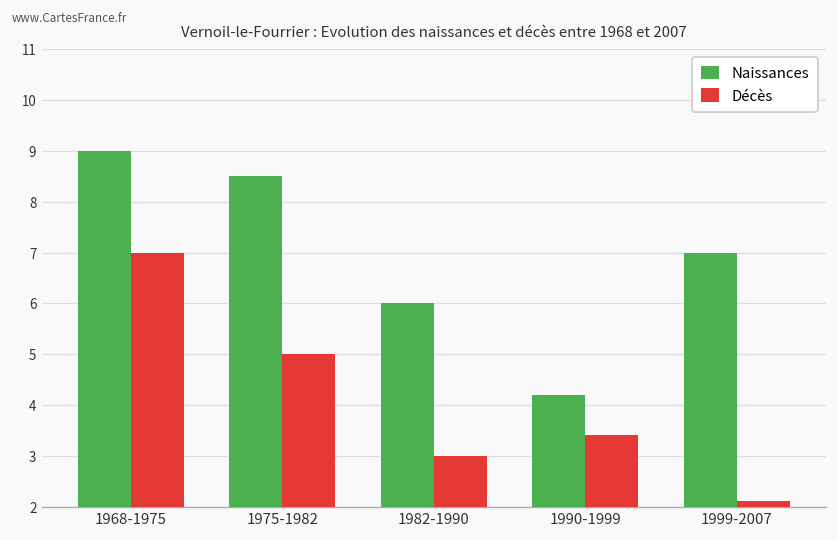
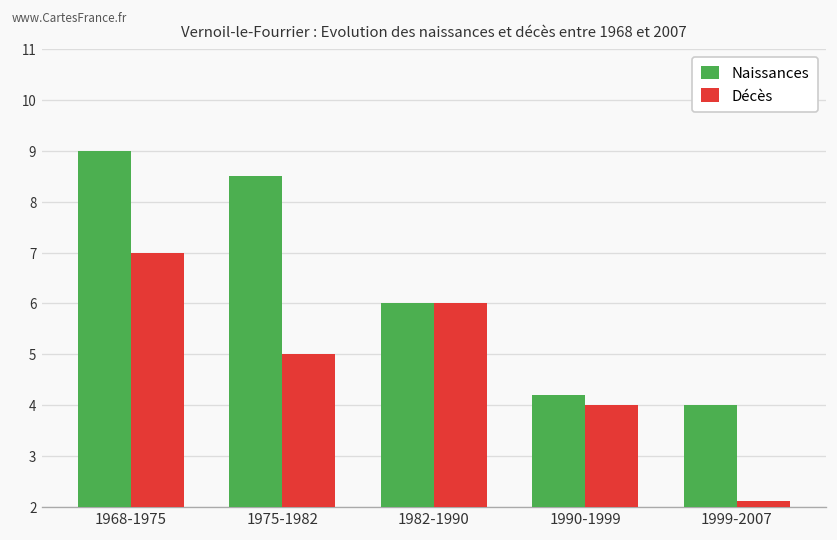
Décès, 1982-1990: 3 -> 6
Décès, 1990-1999: 3.4 -> 4.0
Naissances, 1999-2007: 7 -> 4
